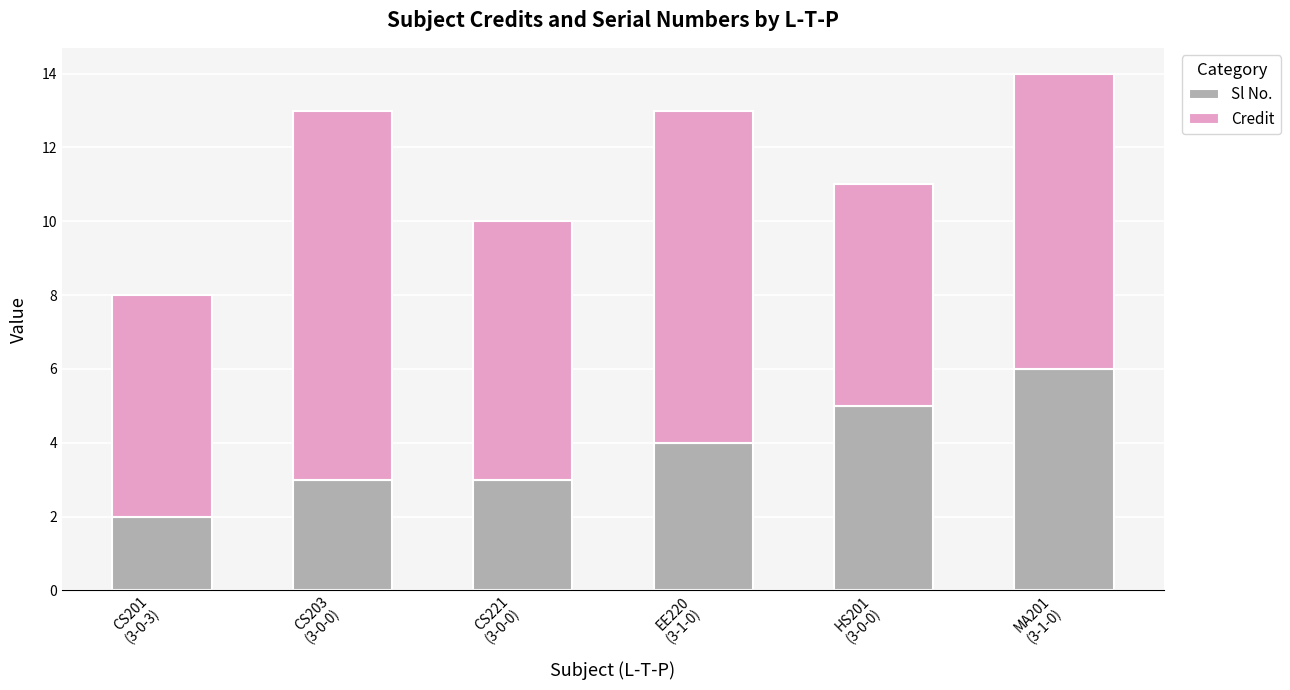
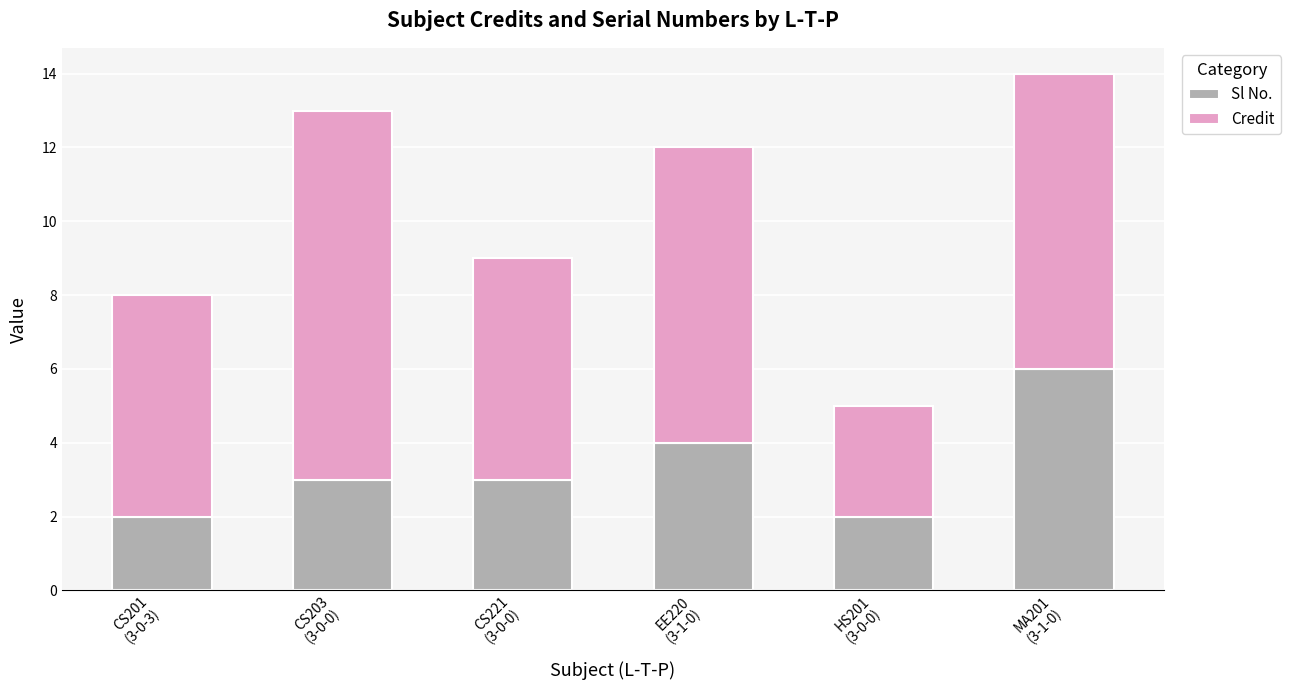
Credit, CS221 (3-0-0): 7 -> 6
Credit, EE220 (3-1-0): 9 -> 8
Sl No., HS201 (3-0-0): 5 -> 2
Credit, HS201 (3-0-0): 6 -> 3
